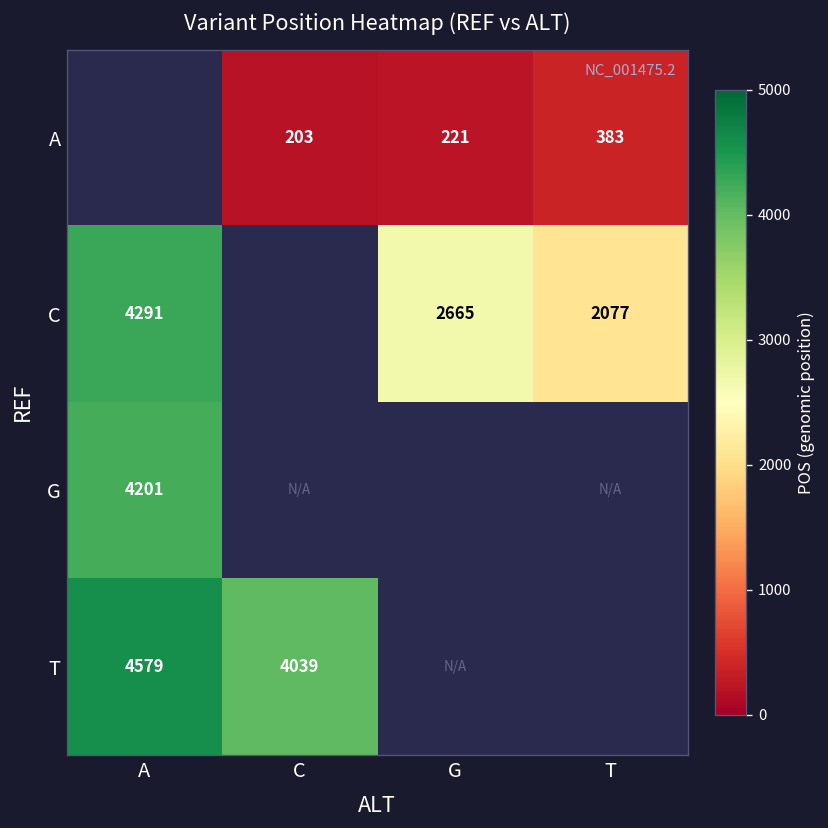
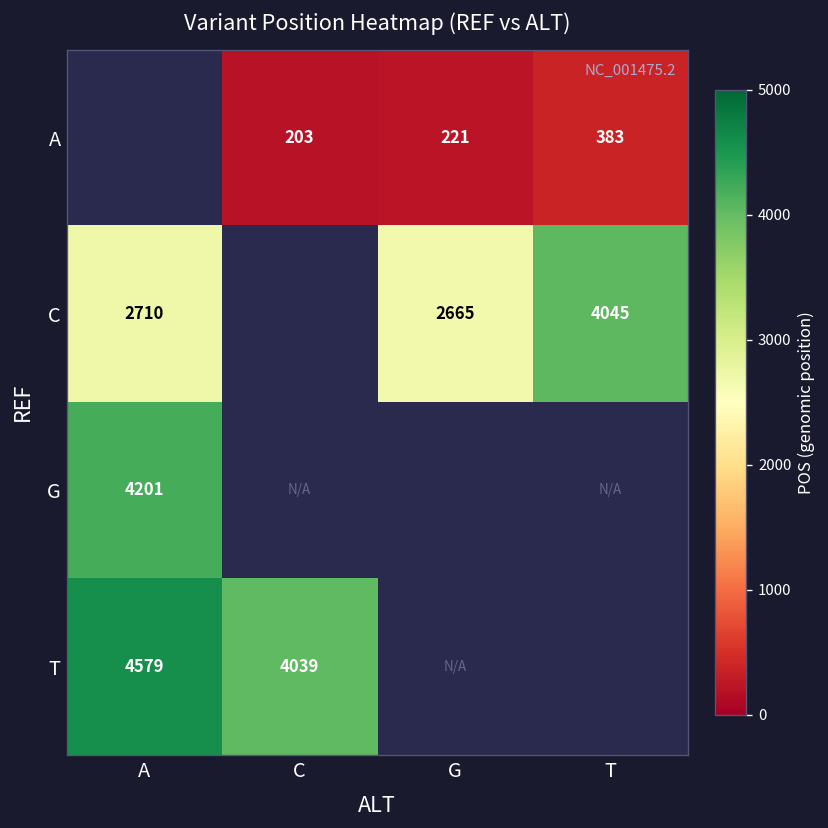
C, A: 4291 -> 2710
C, T: 2077 -> 4045
